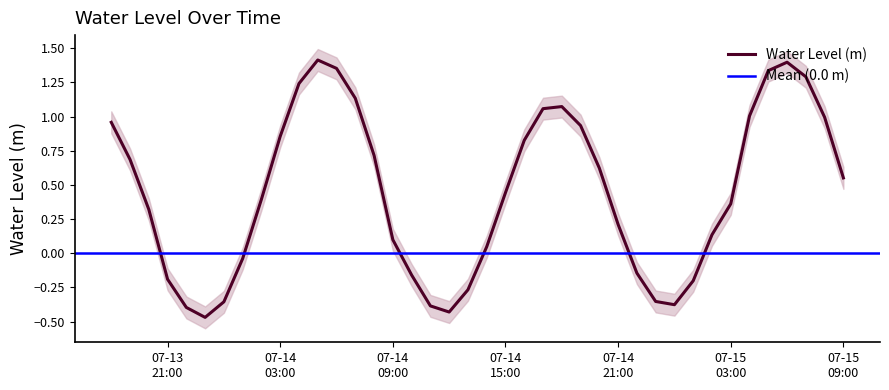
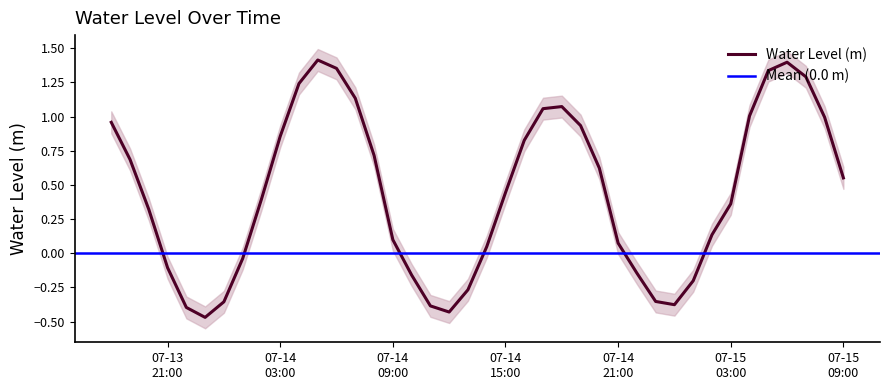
Water Level (m), 07-13 21:00: -0.19 -> -0.11
Water Level (m), 07-14 21:00: 0.21 -> 0.07
